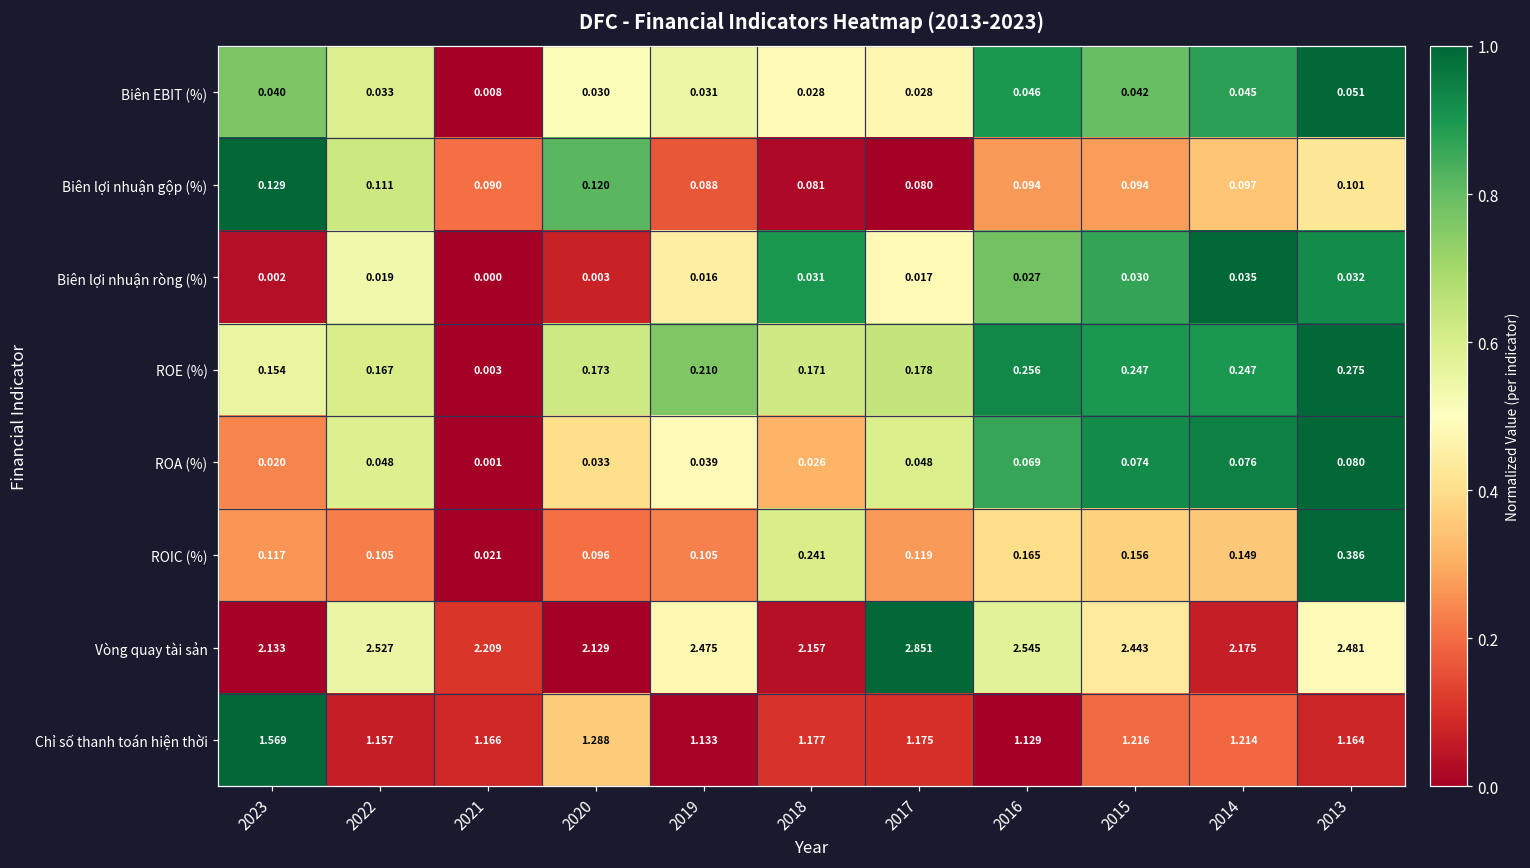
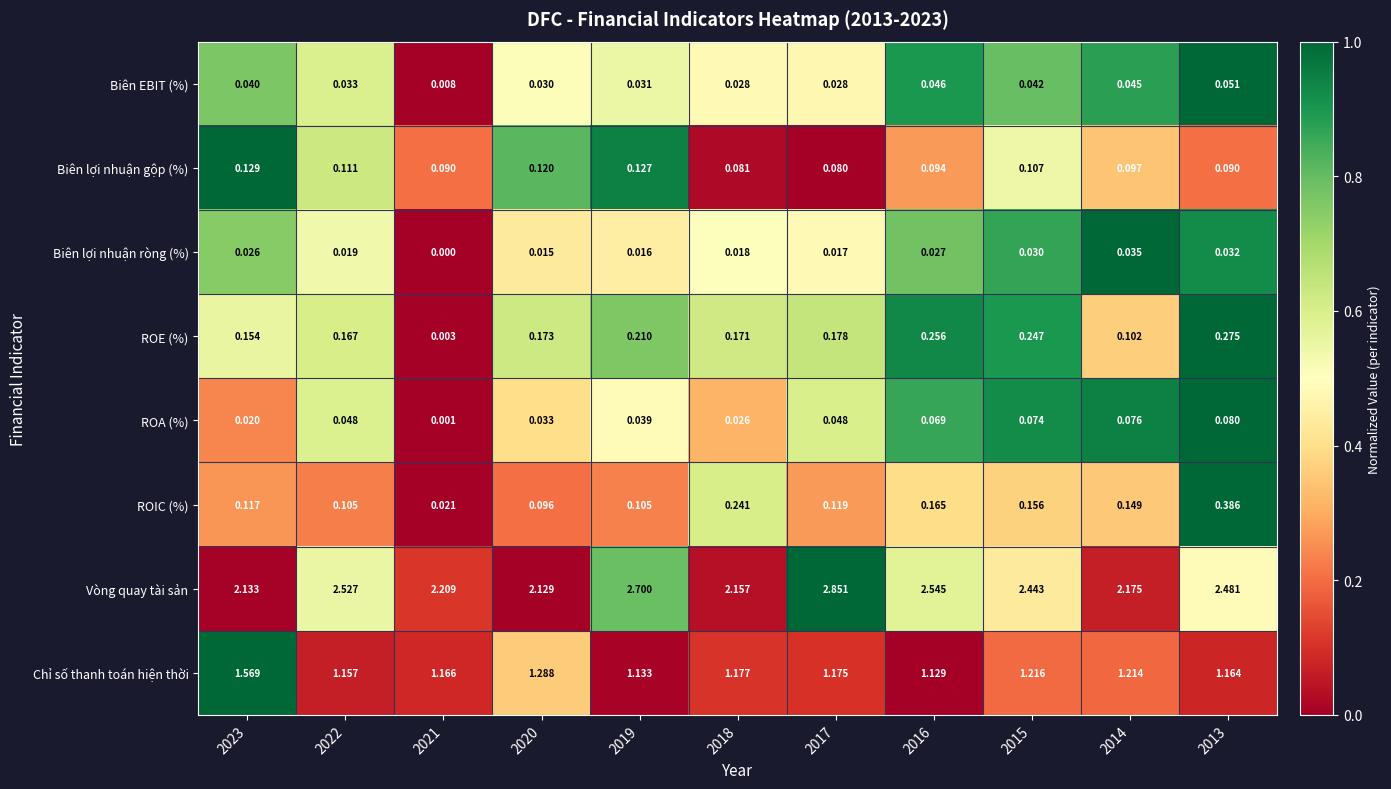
Biên lợi nhuận gộp (%), 2019: 0.088 -> 0.127
Biên lợi nhuận gộp (%), 2015: 0.094 -> 0.107
Biên lợi nhuận gộp (%), 2013: 0.101 -> 0.090
Biên lợi nhuận ròng (%), 2023: 0.002 -> 0.026
Biên lợi nhuận ròng (%), 2020: 0.003 -> 0.015
Biên lợi nhuận ròng (%), 2018: 0.031 -> 0.018
ROE (%), 2014: 0.247 -> 0.102
Vòng quay tài sản, 2019: 2.475 -> 2.700
